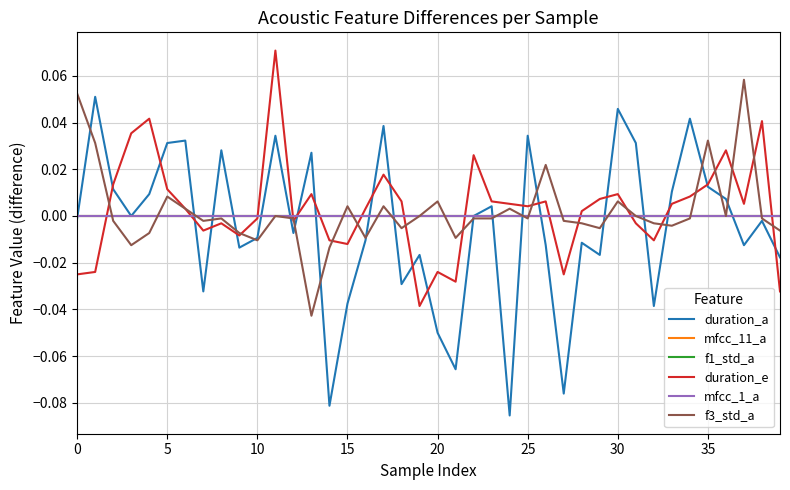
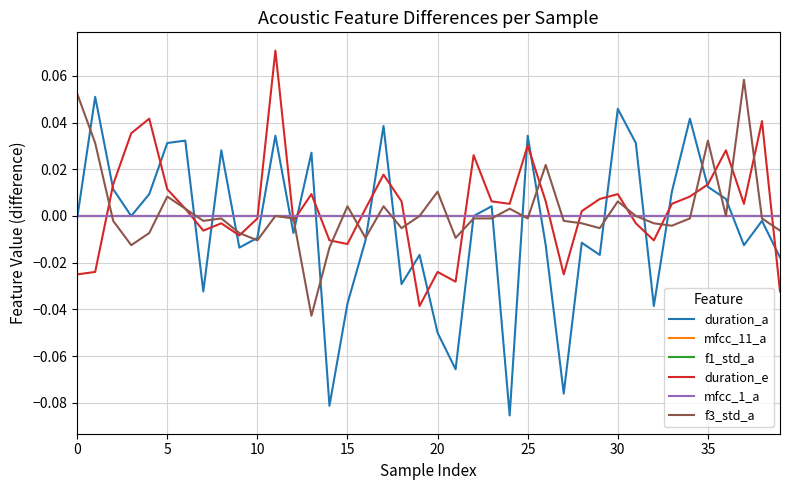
f3_std_a, 20: 0.006 -> 0.010
duration_e, 25: 0.004 -> 0.030
